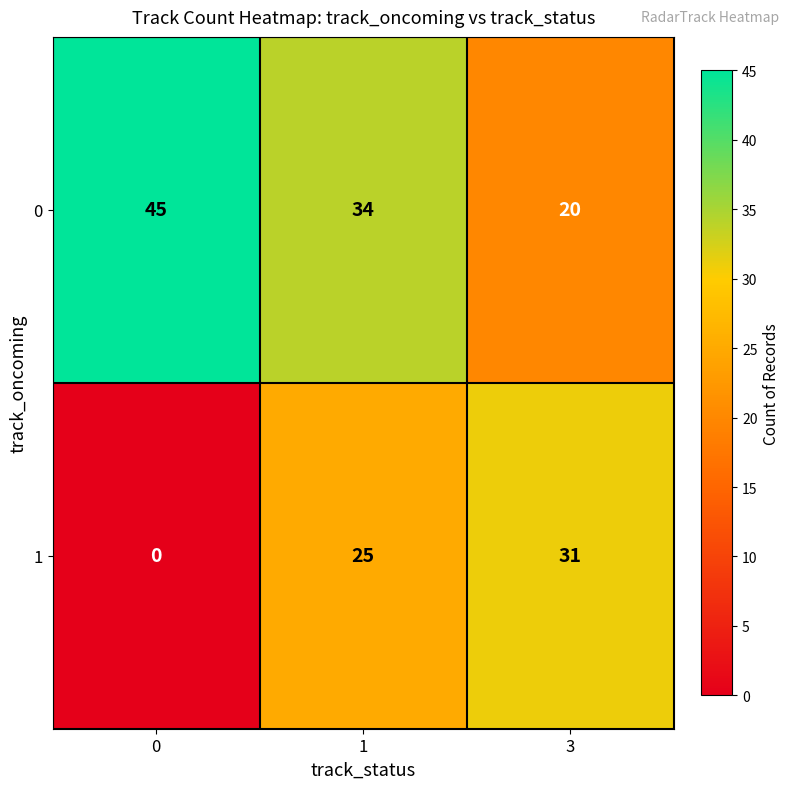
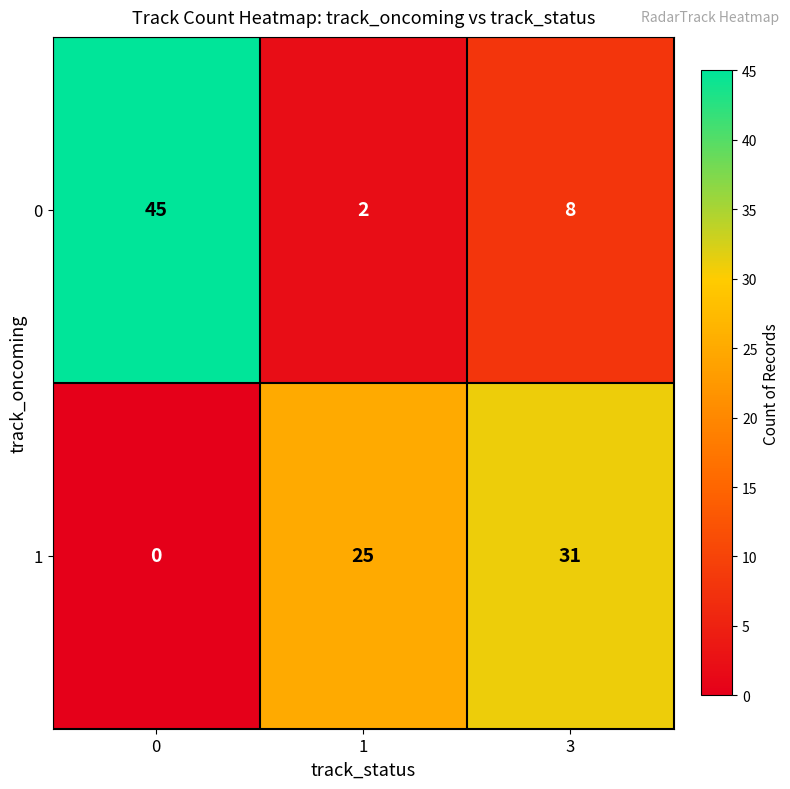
0, 1: 34 -> 2
0, 3: 20 -> 8
